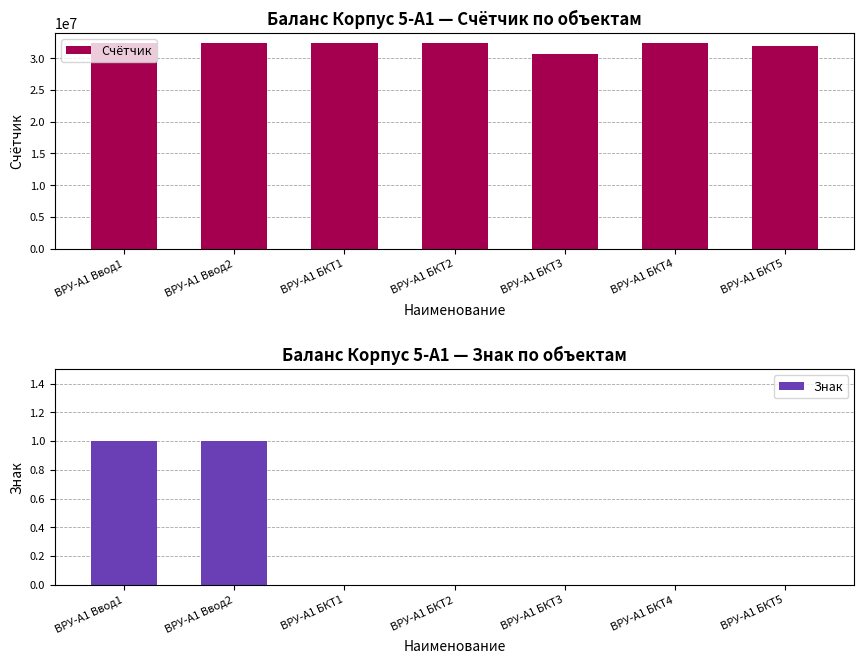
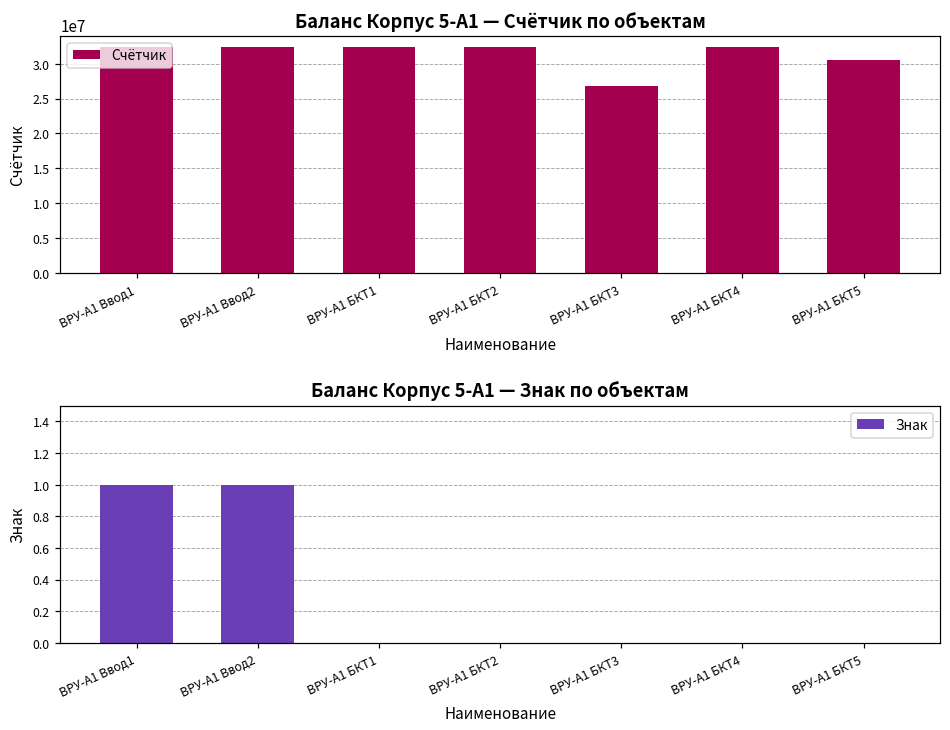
Баланс Корпус 5-А1 — Счётчик по объектам, ВРУ-А1 БКТ3: 31000000 -> 27000000
Баланс Корпус 5-А1 — Счётчик по объектам, ВРУ-А1 БКТ5: 32000000 -> 31000000
